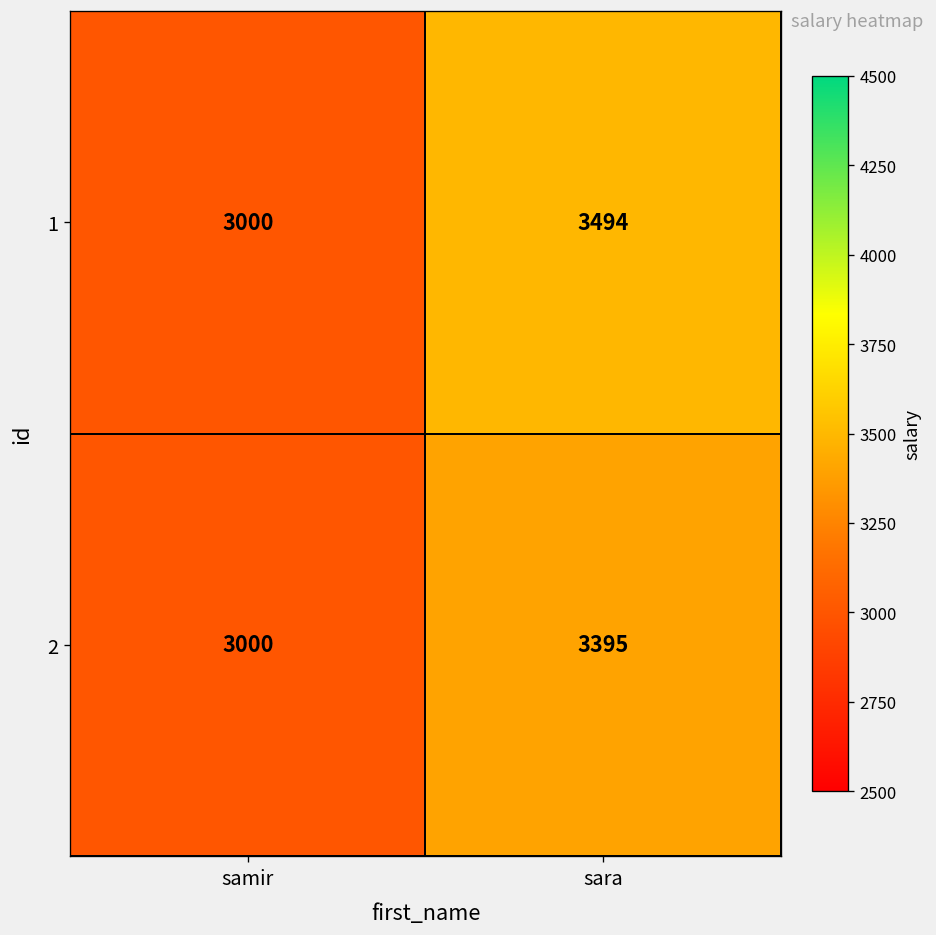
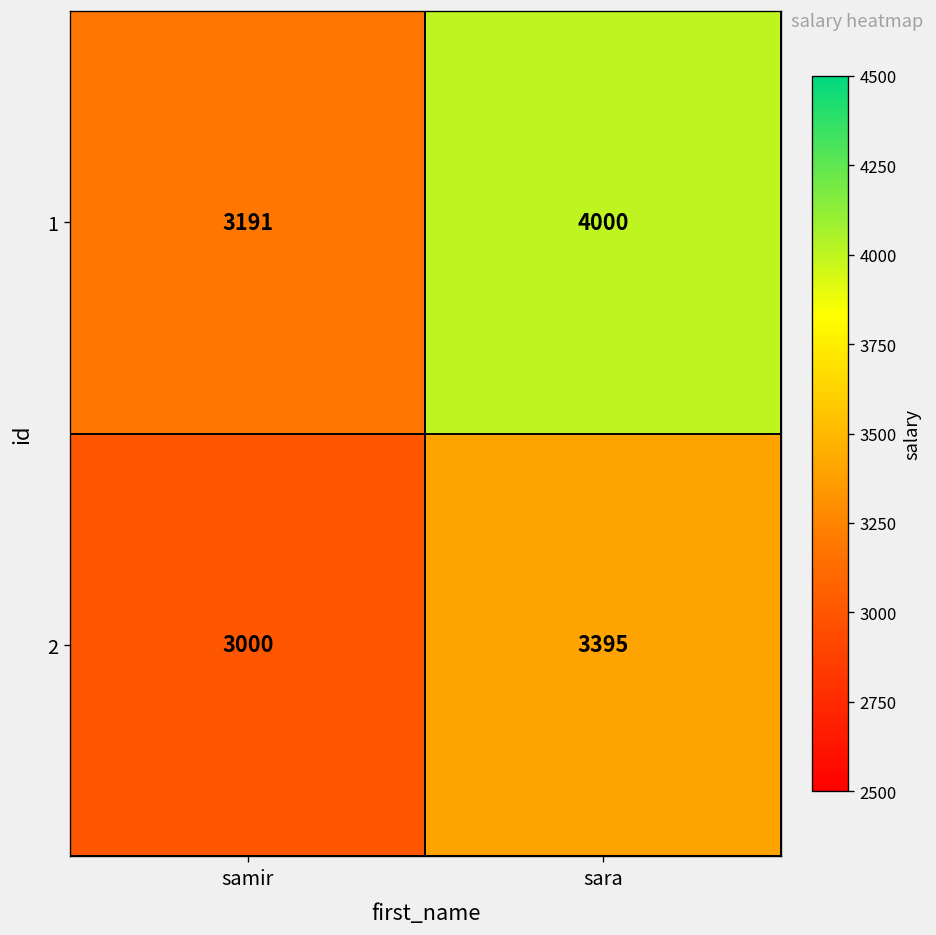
1, samir: 3000 -> 3191
1, sara: 3494 -> 4000
